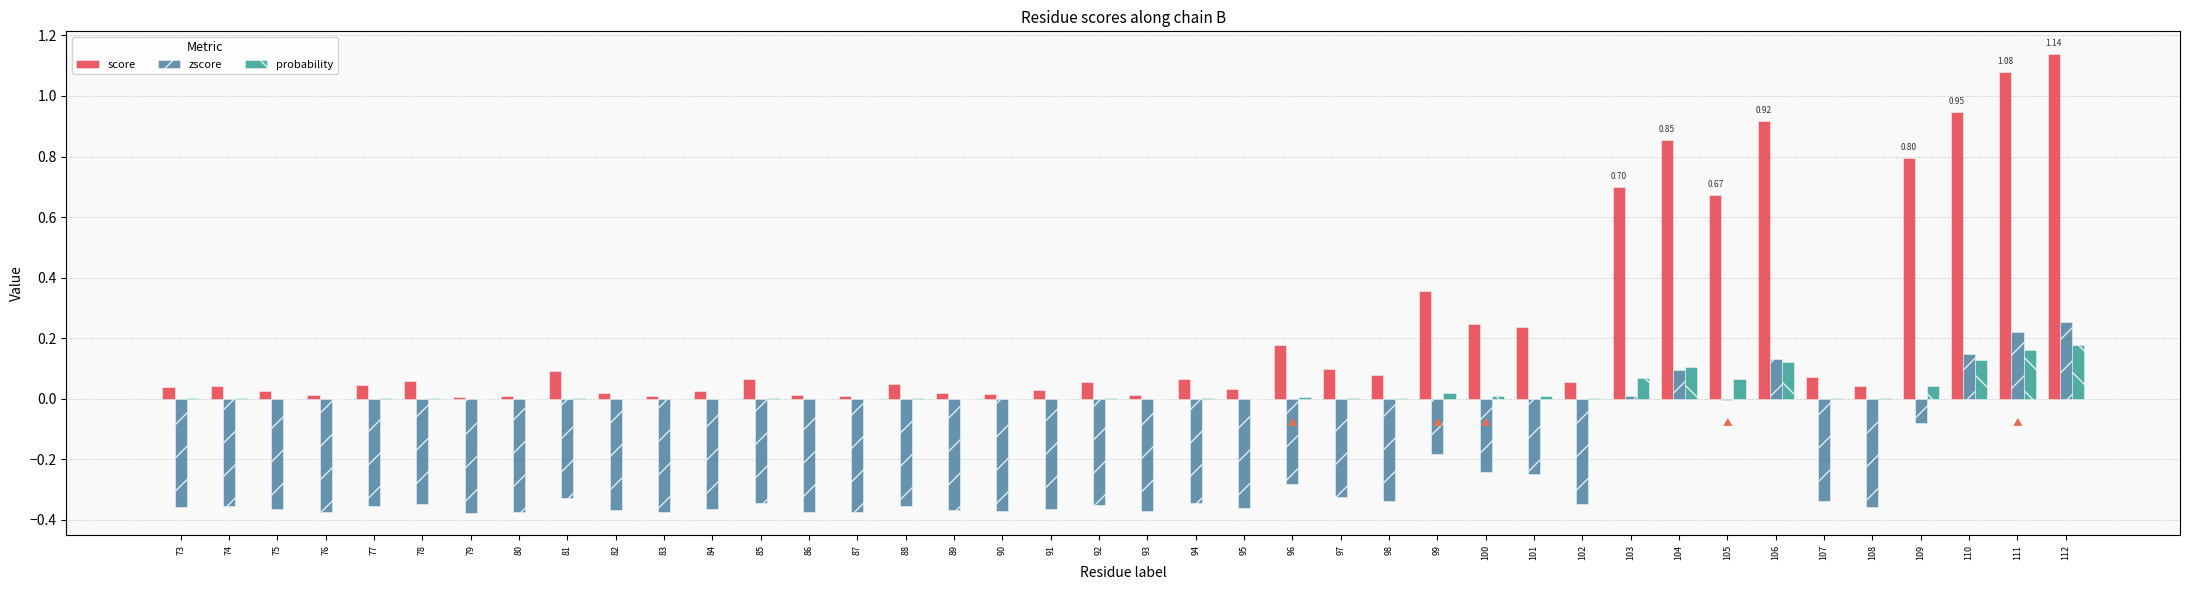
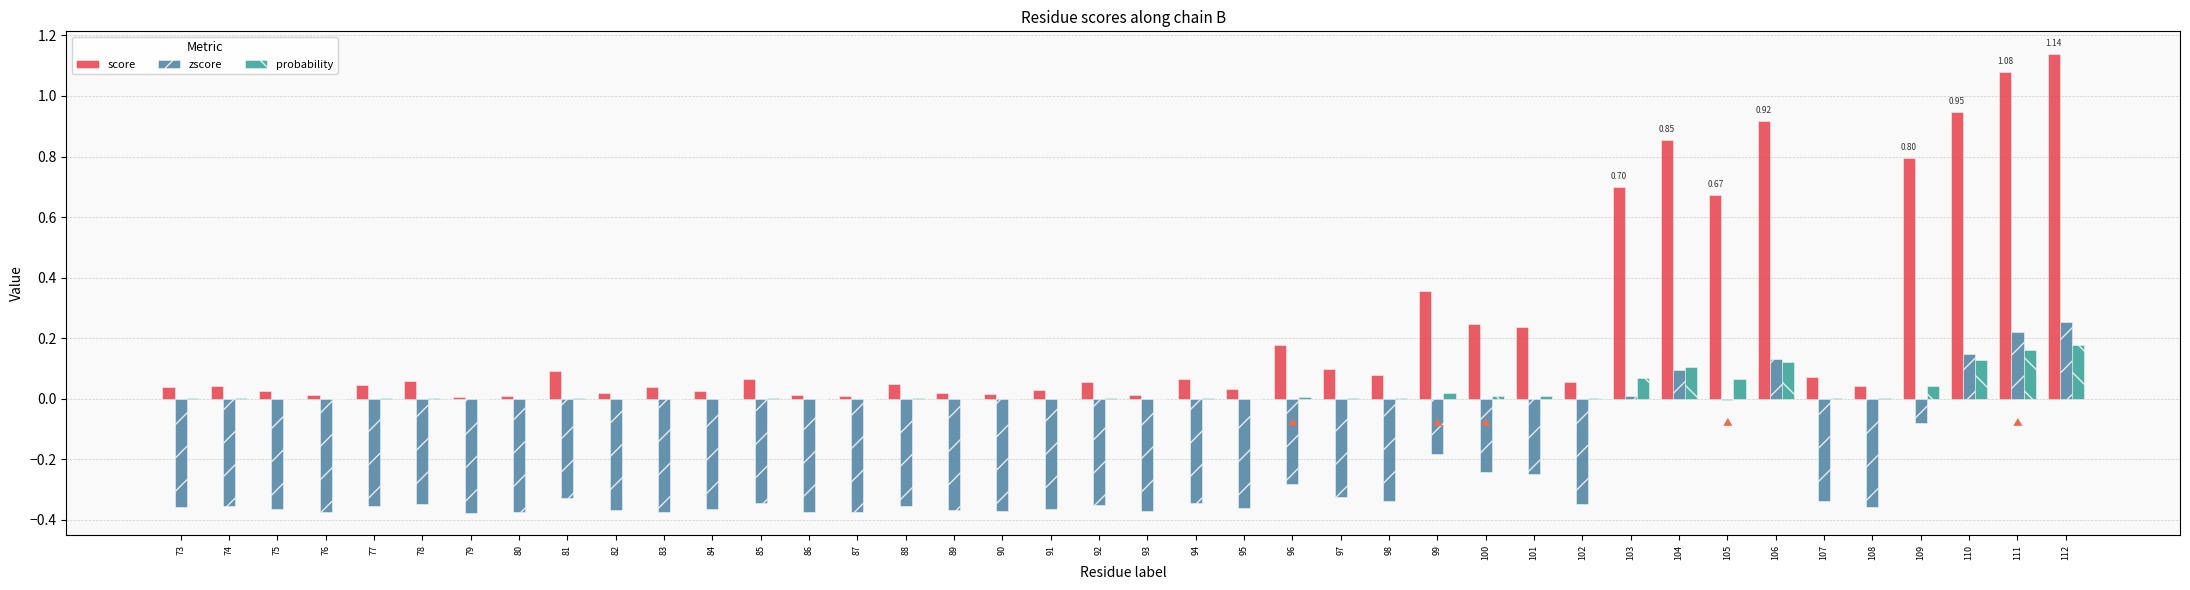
score, 83: 0.01 -> 0.04
